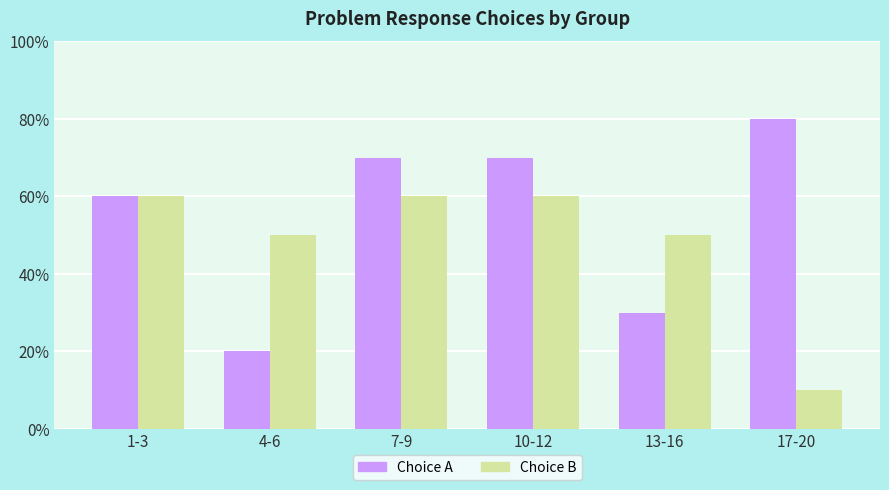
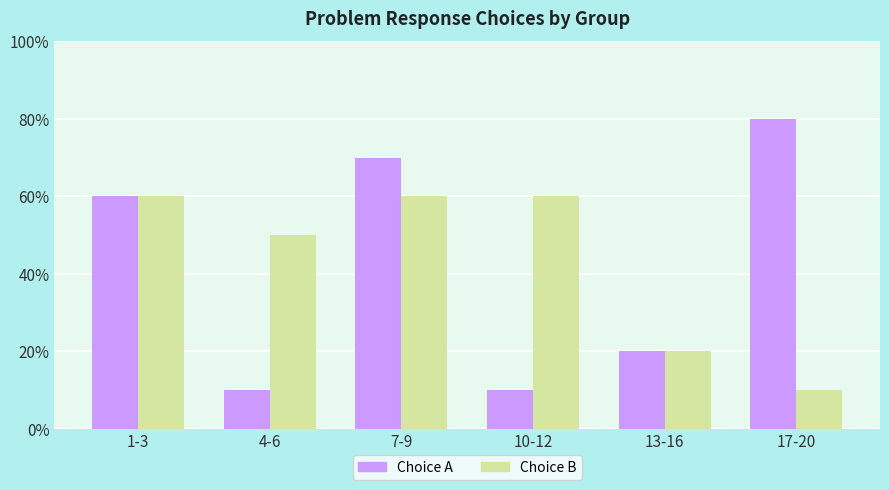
Choice A, 4-6: 20% -> 10%
Choice A, 10-12: 70% -> 10%
Choice A, 13-16: 30% -> 20%
Choice B, 13-16: 50% -> 20%
